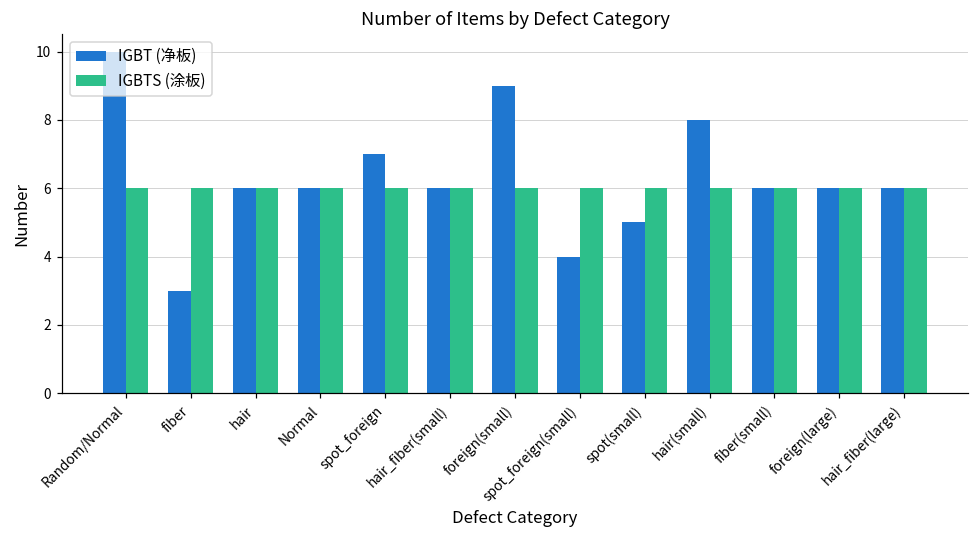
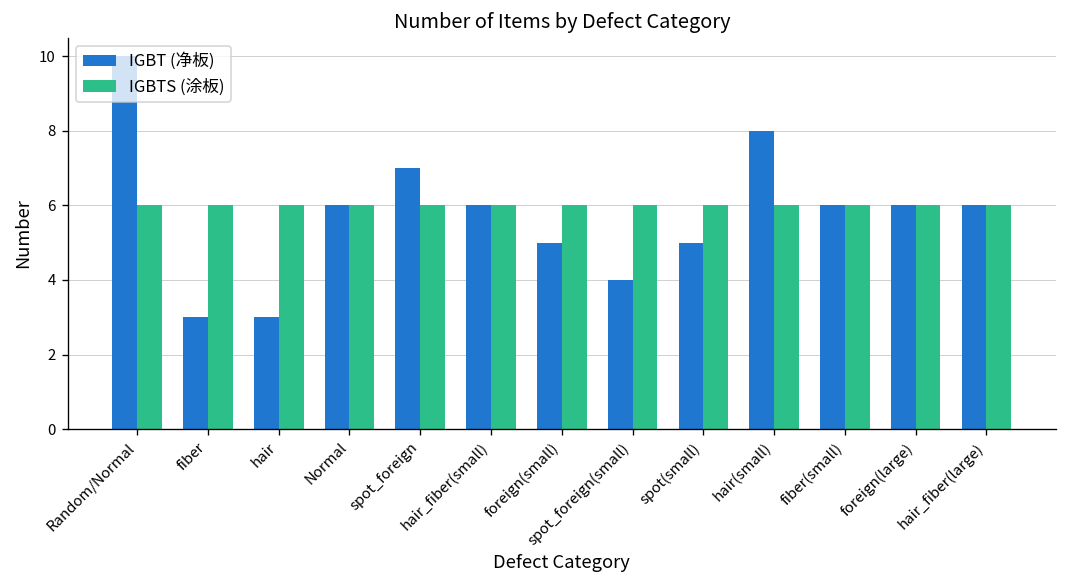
IGBT (净板), hair: 6 -> 3
IGBT (净板), foreign(small): 9 -> 5
